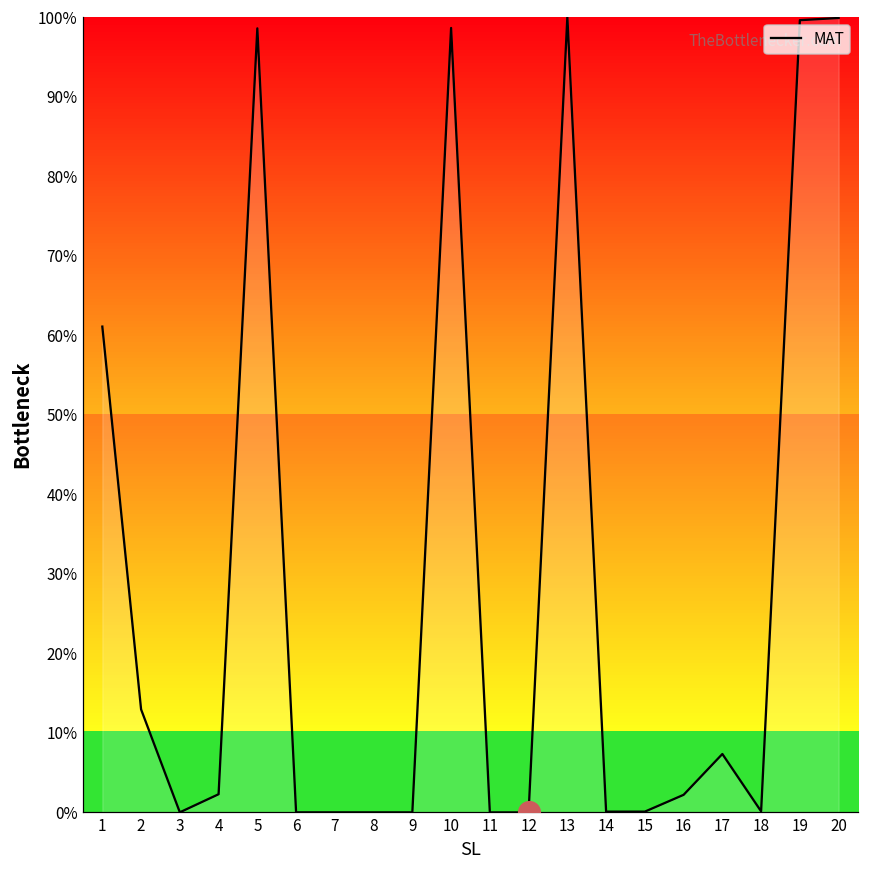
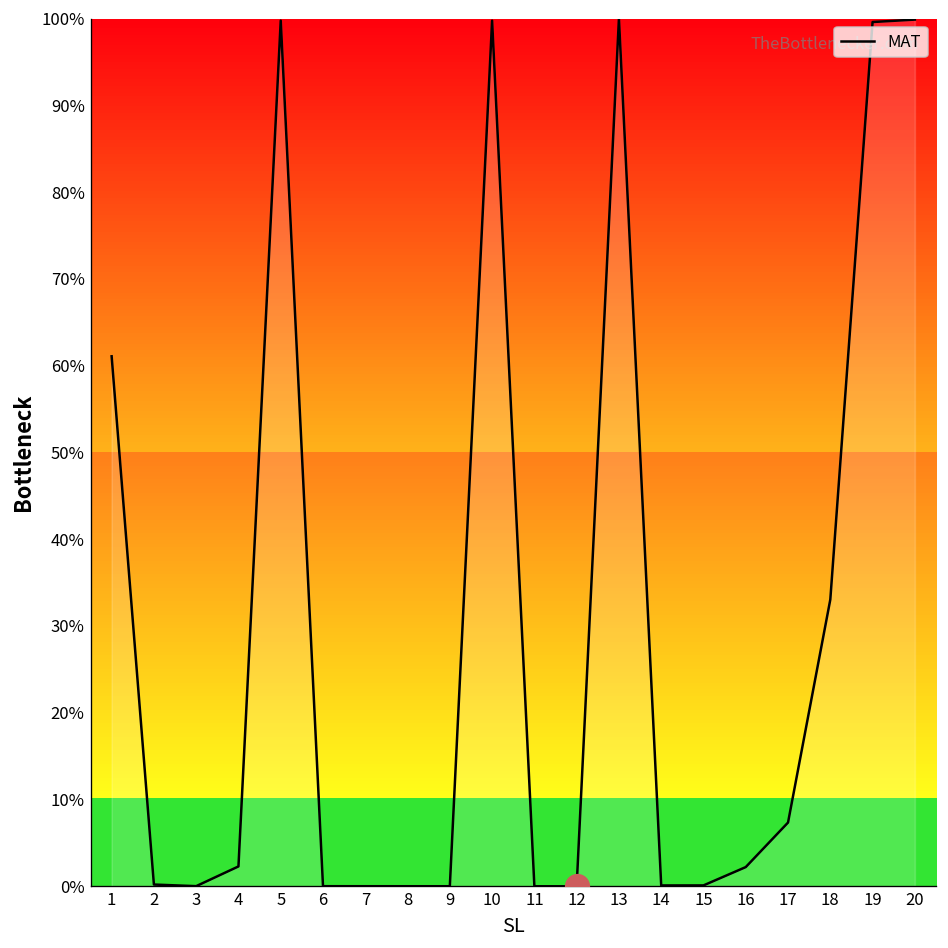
MAT, 2: 13% -> 0%
MAT, 5: 99% -> 100%
MAT, 10: 99% -> 100%
MAT, 18: 0% -> 33%
